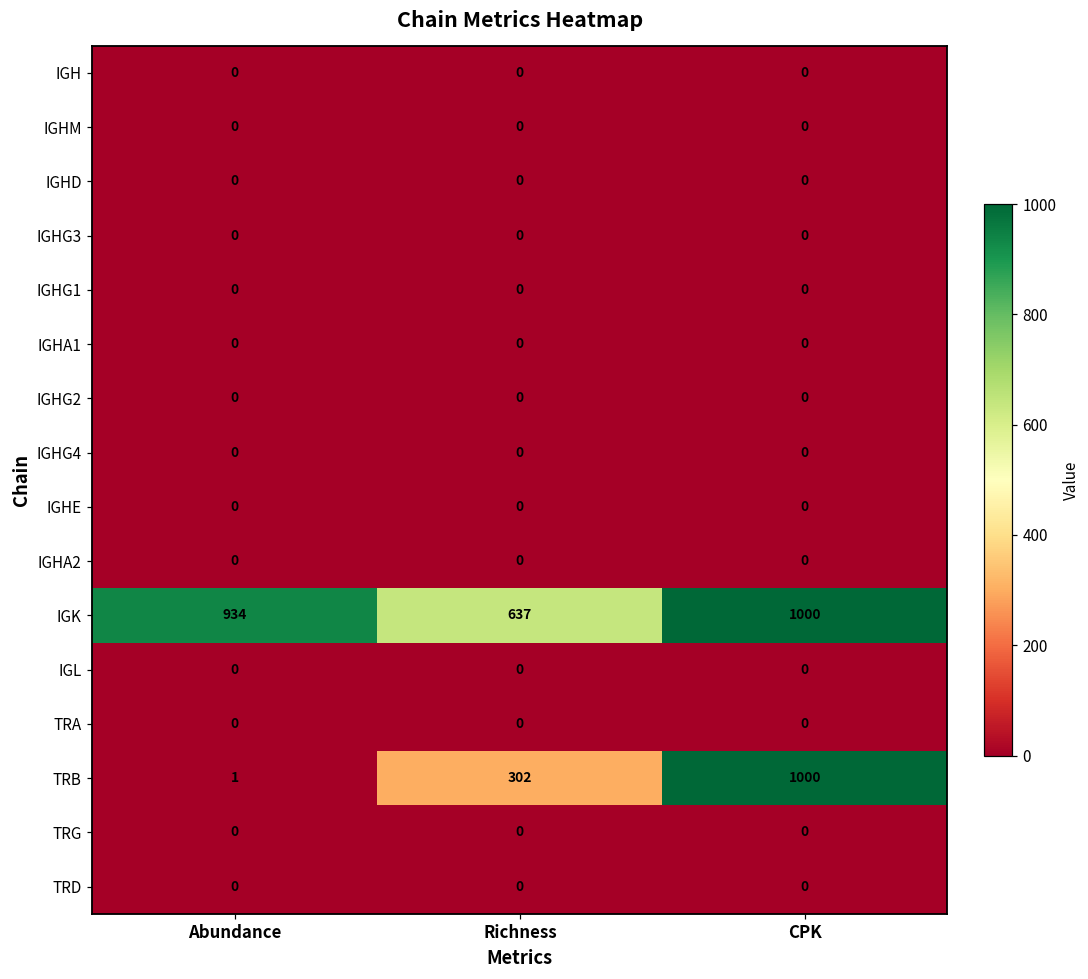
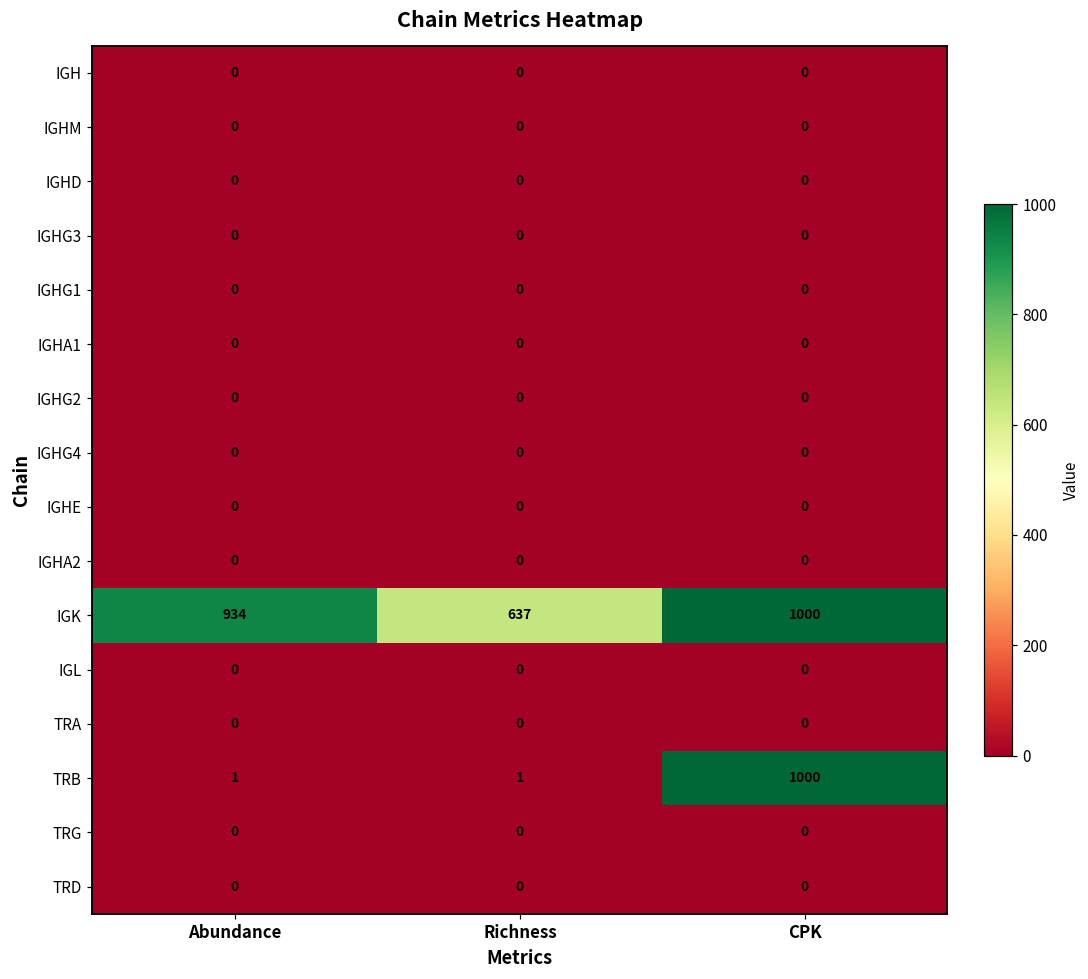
TRB, Richness: 302 -> 1
